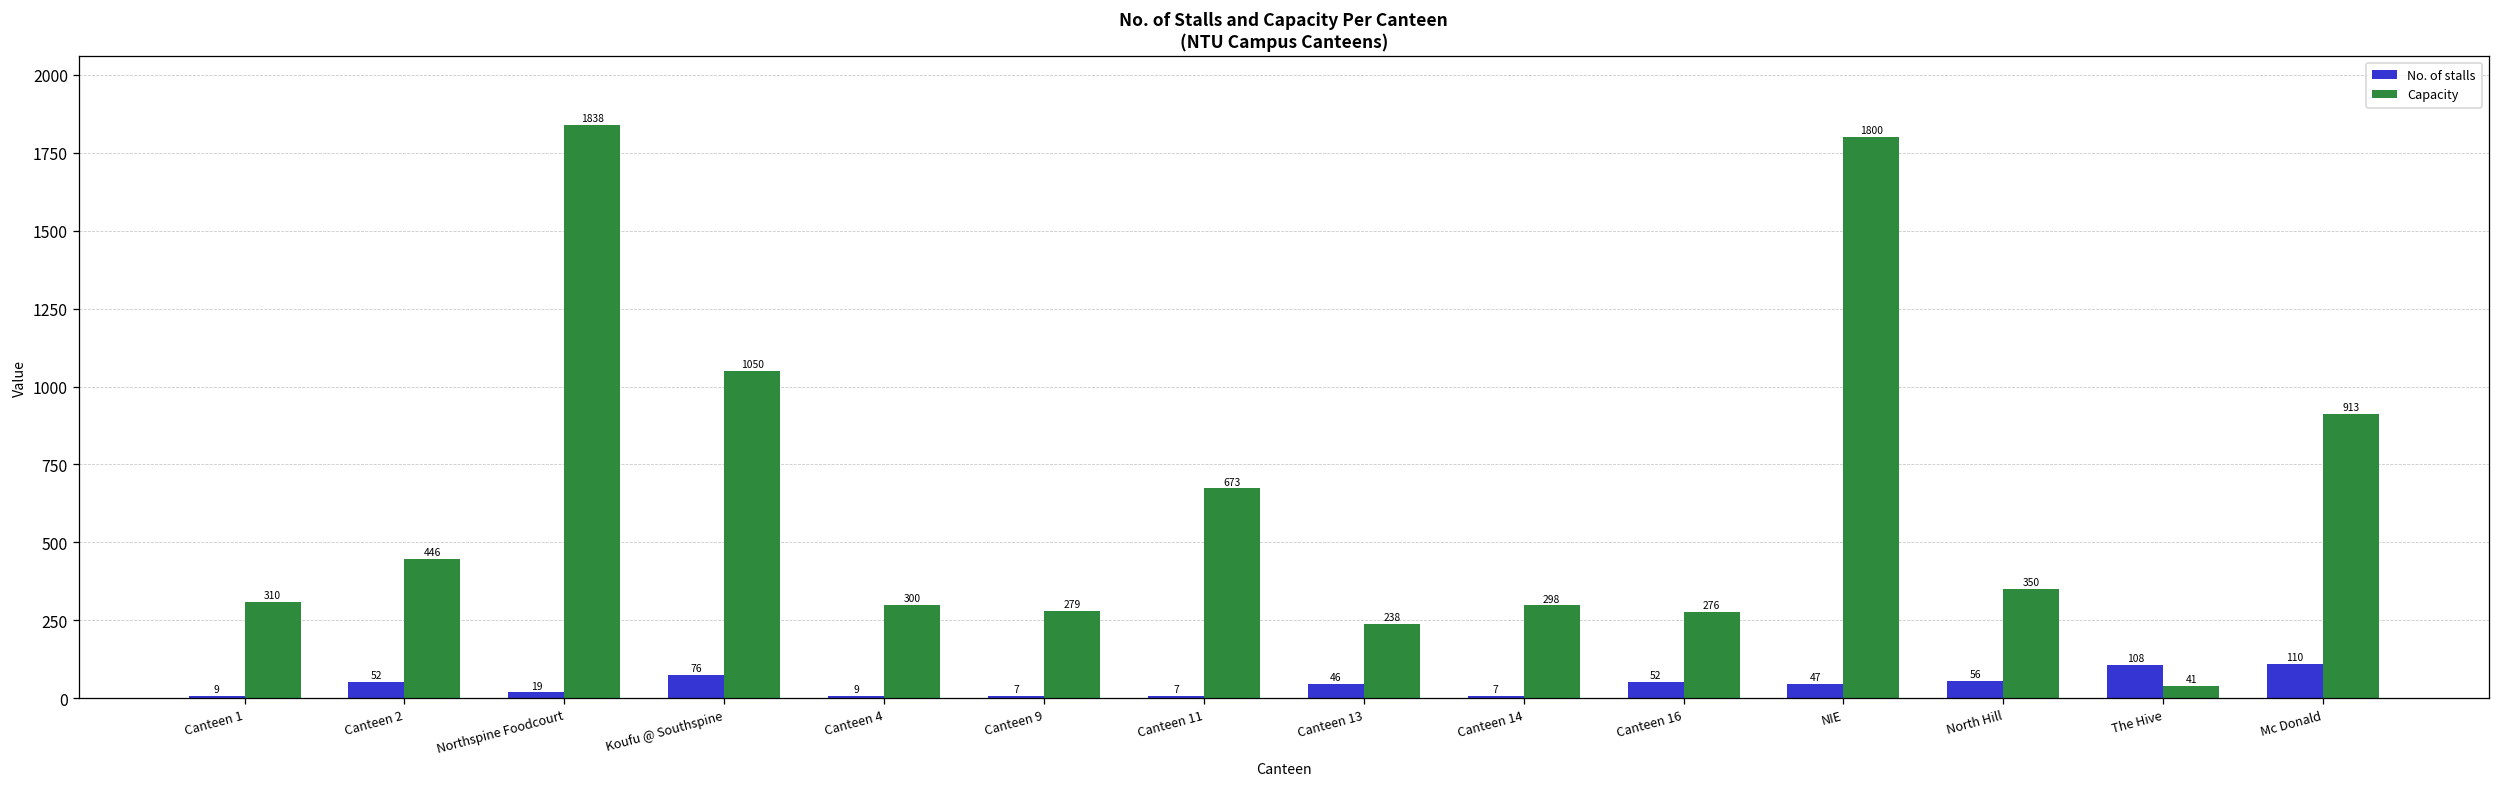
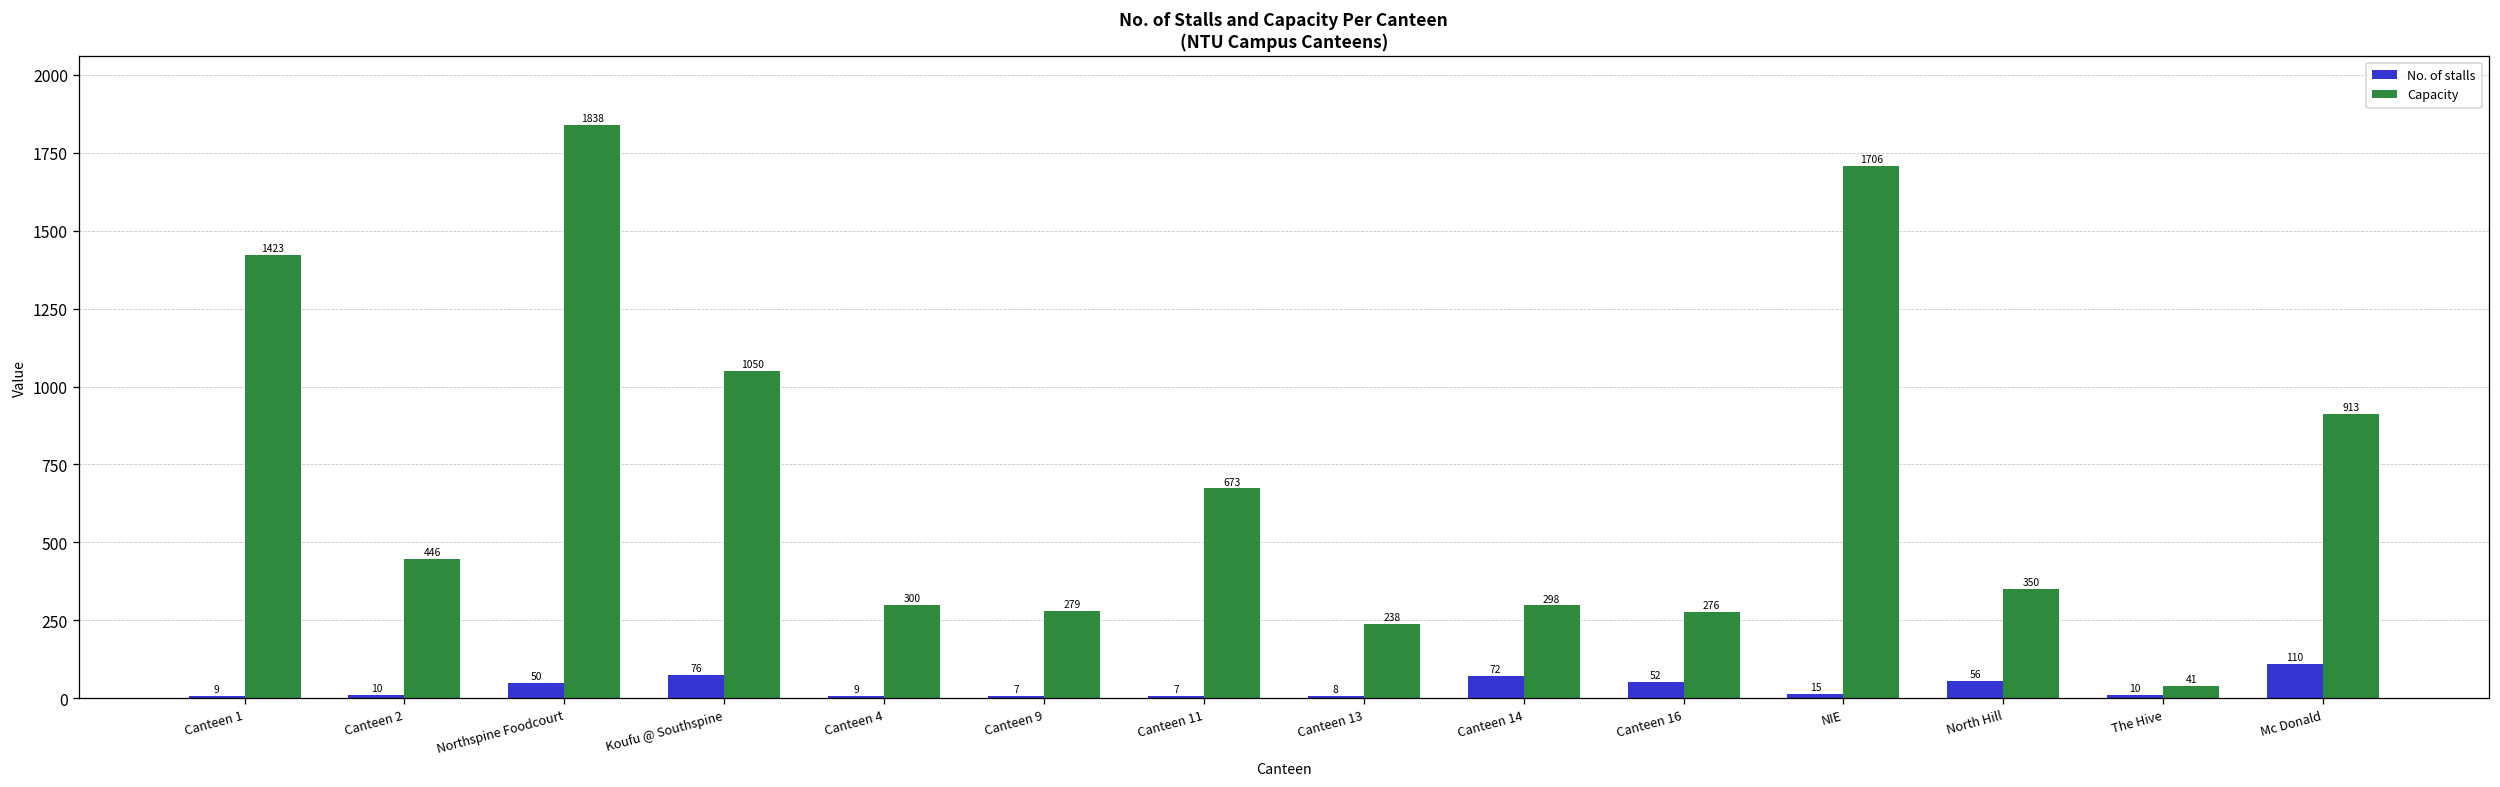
Capacity, Canteen 1: 310 -> 1423
No. of stalls, Canteen 2: 52 -> 10
No. of stalls, Northspine Foodcourt: 19 -> 50
No. of stalls, Canteen 13: 46 -> 8
No. of stalls, Canteen 14: 7 -> 72
No. of stalls, NIE: 47 -> 15
Capacity, NIE: 1800 -> 1706
No. of stalls, The Hive: 108 -> 10
